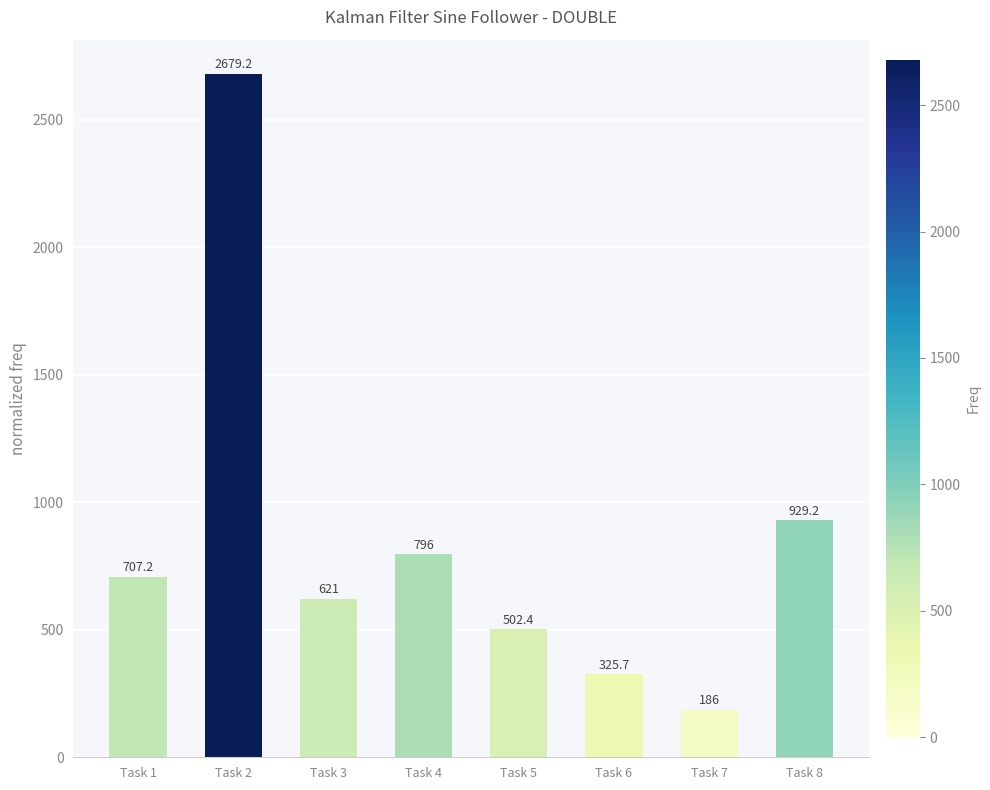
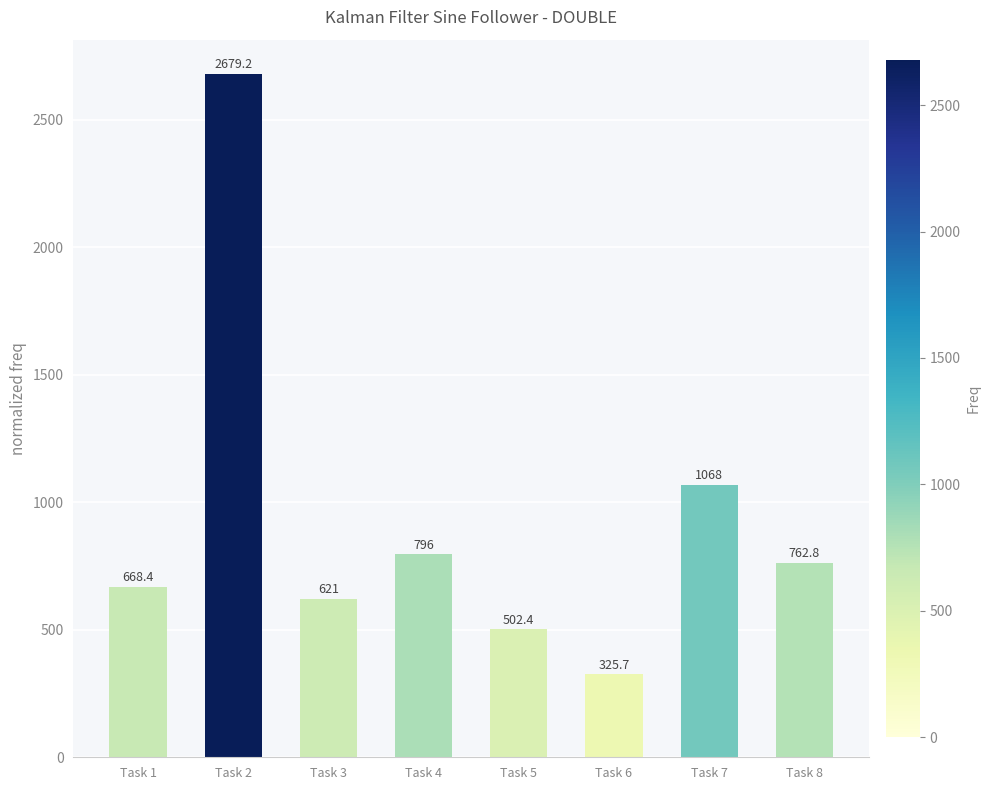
Task 1: 707.2 -> 668.4
Task 7: 186 -> 1068
Task 8: 929.2 -> 762.8
